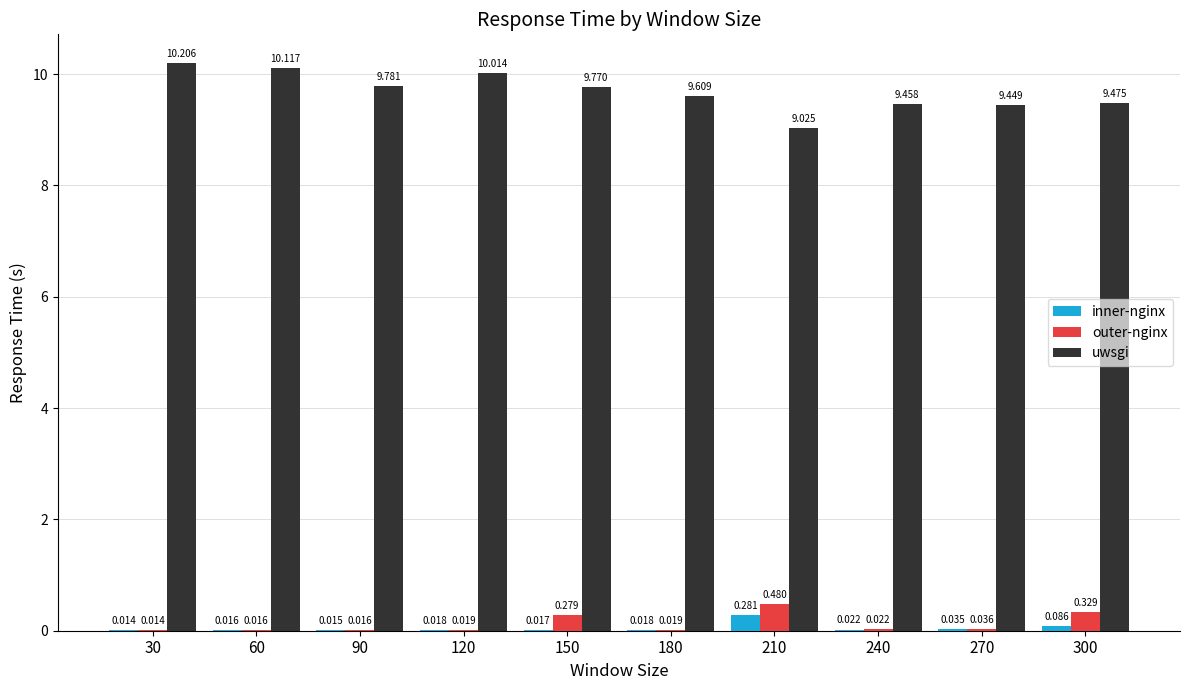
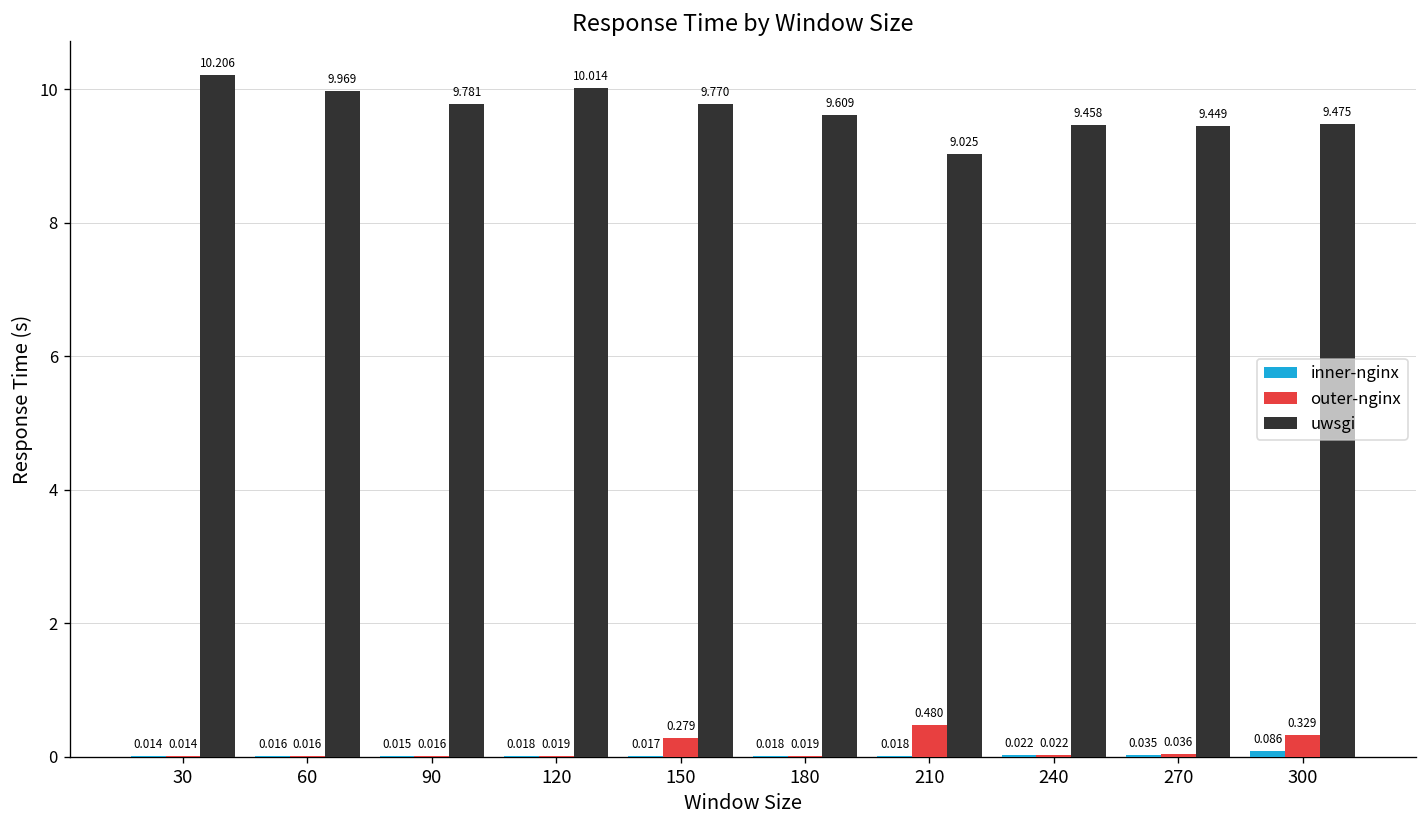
uwsgi, 60: 10.117 -> 9.969
inner-nginx, 210: 0.281 -> 0.018
